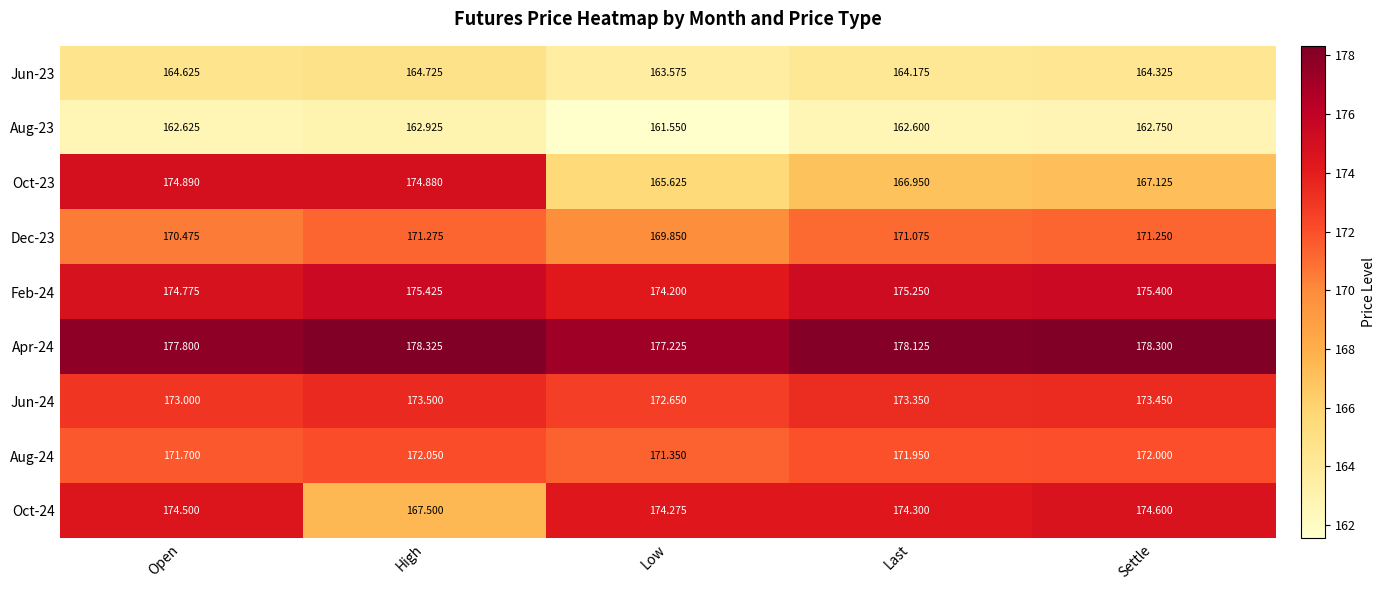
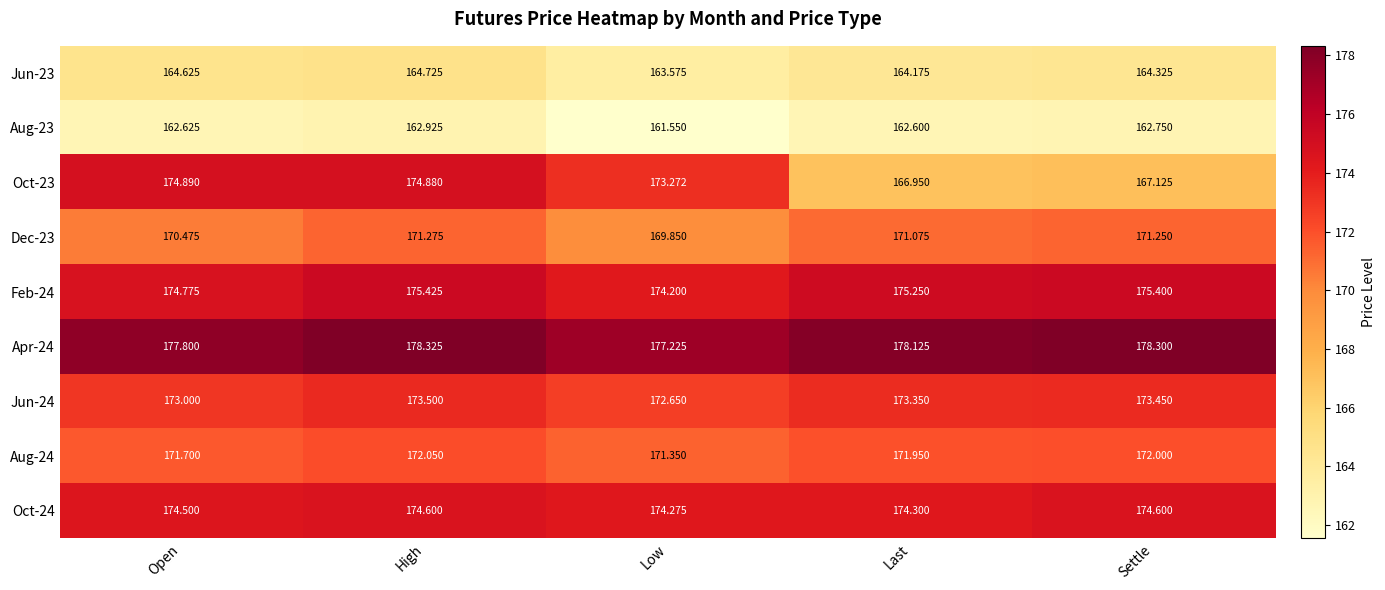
Oct-23, Low: 165.625 -> 173.272
Oct-24, High: 167.500 -> 174.600
